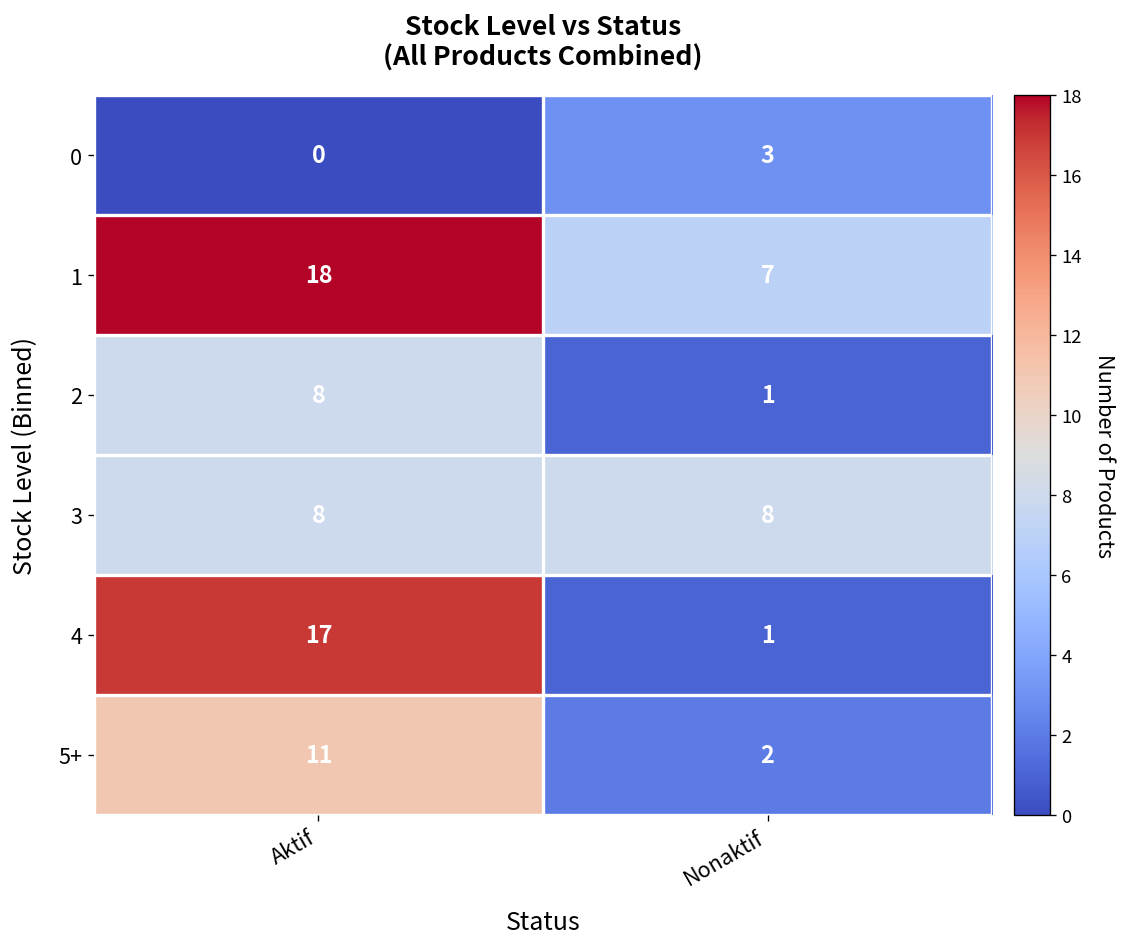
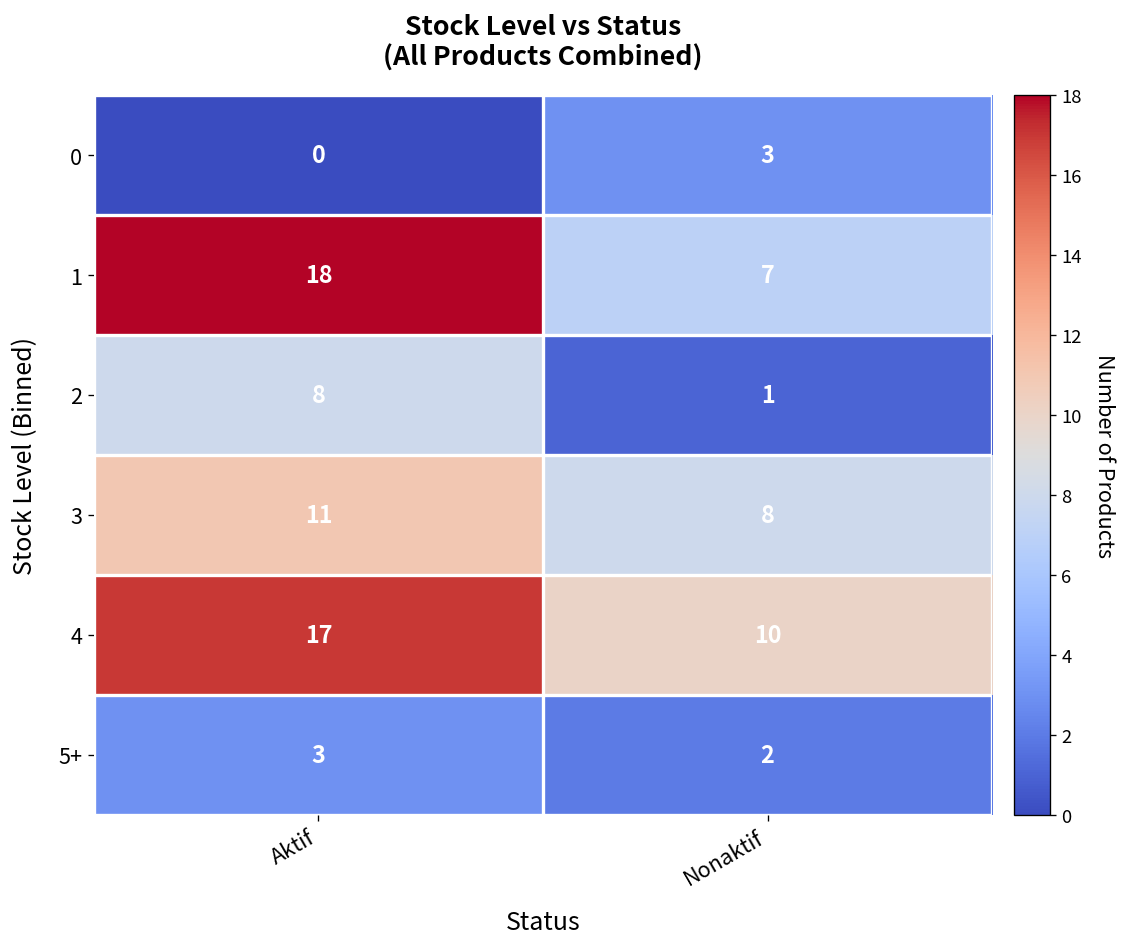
3, Aktif: 8 -> 11
4, Nonaktif: 1 -> 10
5+, Aktif: 11 -> 3
